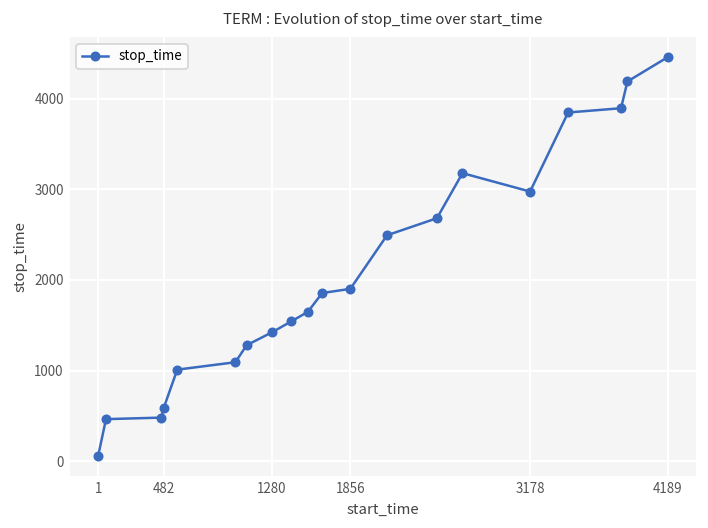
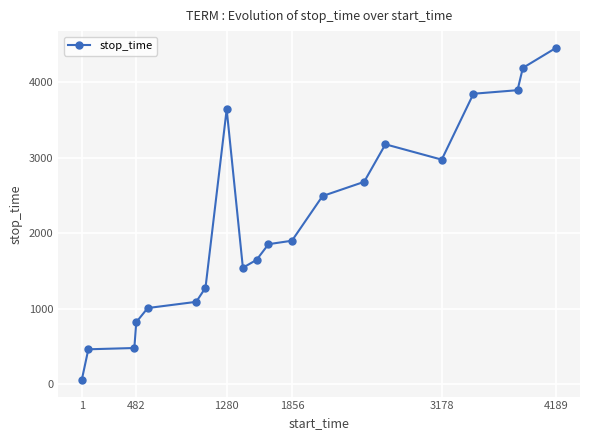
482: 600 -> 800
1280: 1400 -> 3600
